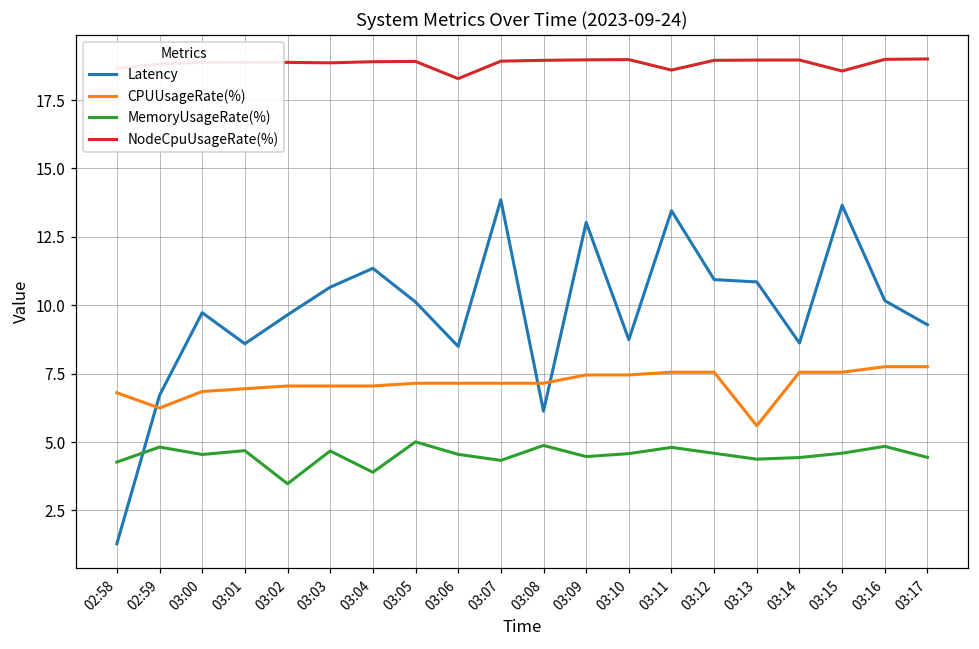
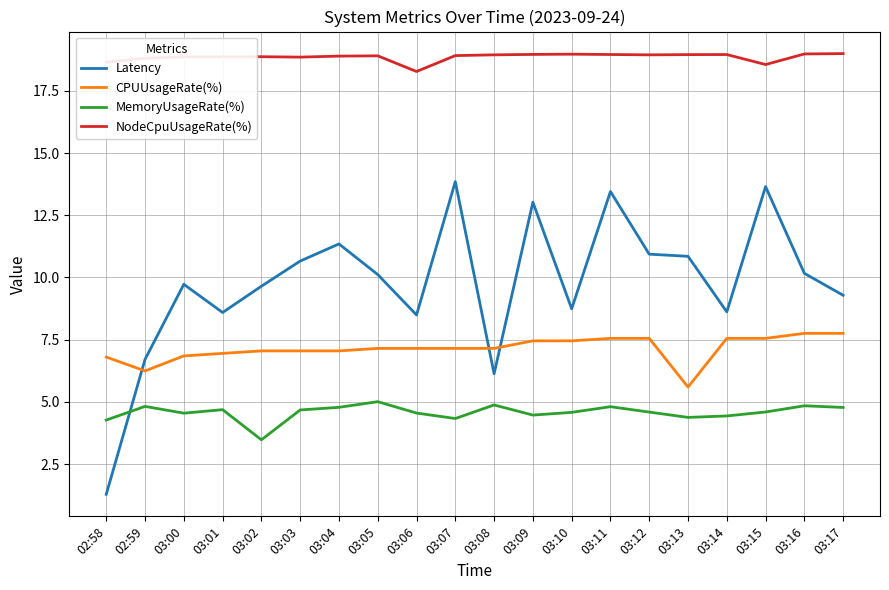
MemoryUsageRate(%), 03:04: 3.9 -> 4.8
NodeCpuUsageRate(%), 03:11: 18.6 -> 19.0
MemoryUsageRate(%), 03:17: 4.4 -> 4.8
